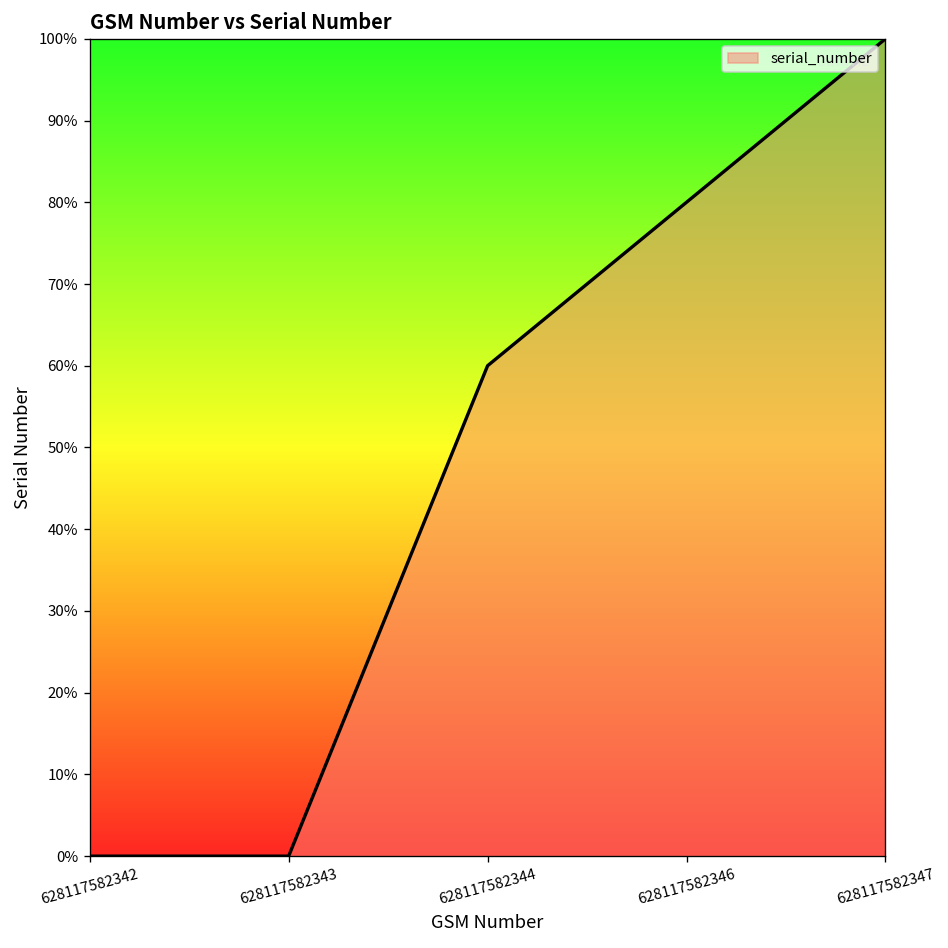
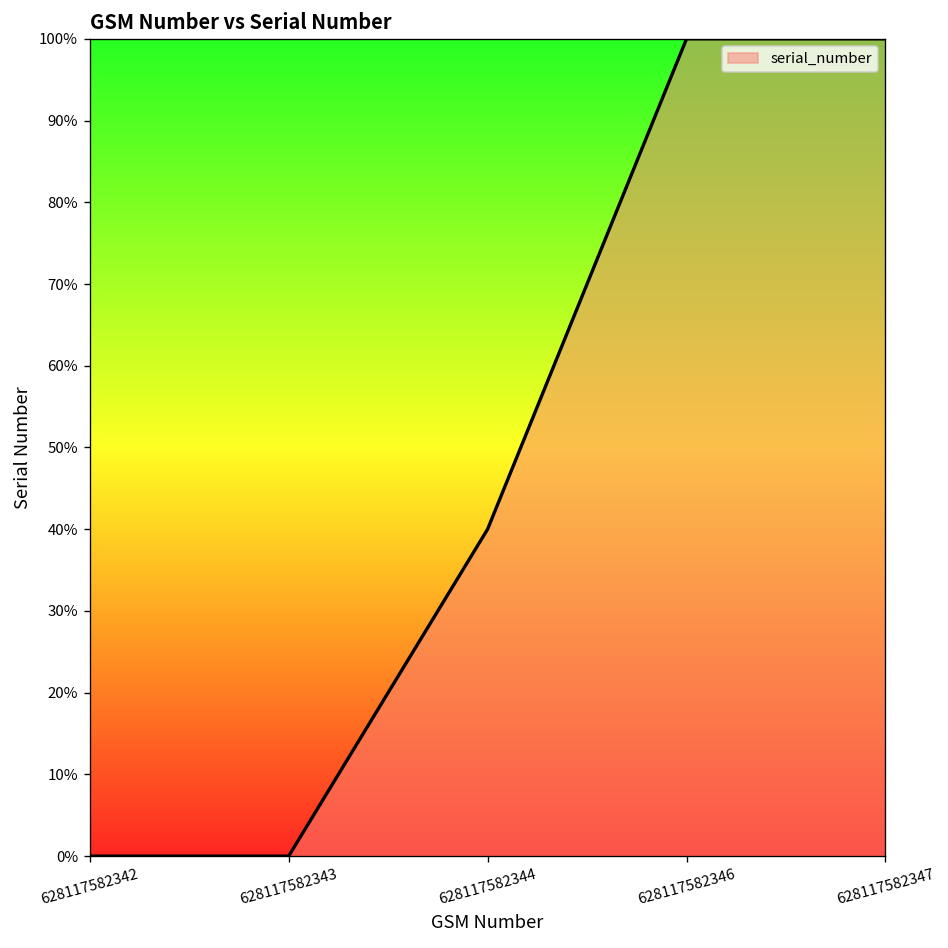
628117582344: 60% -> 40%
628117582346: 80% -> 100%
